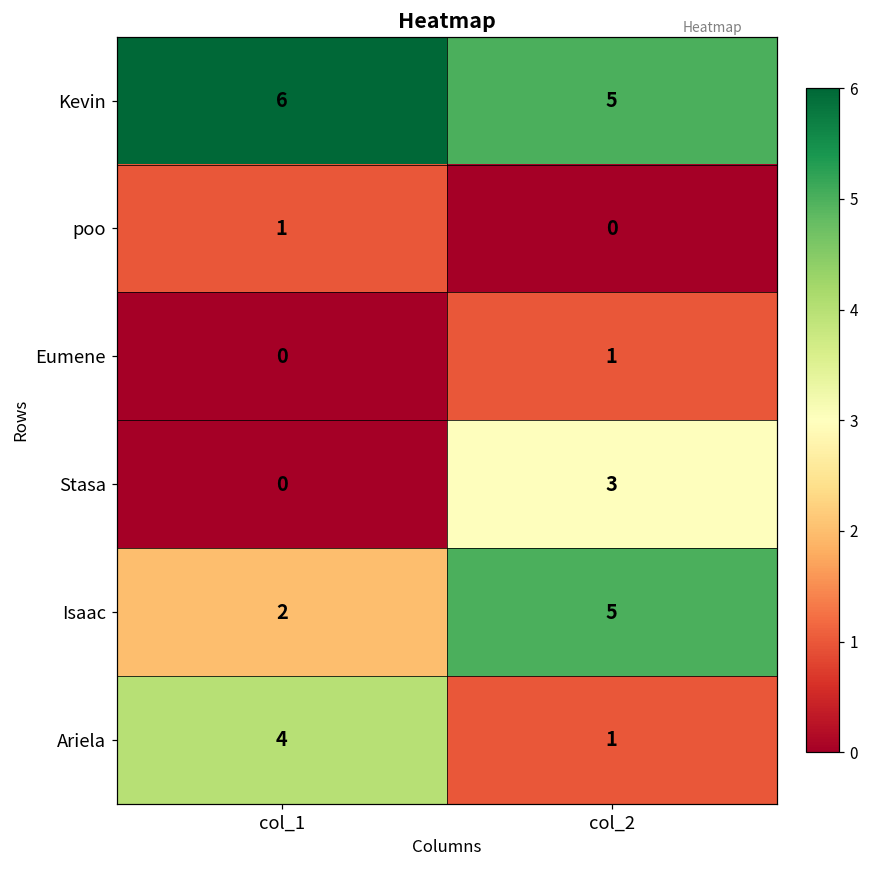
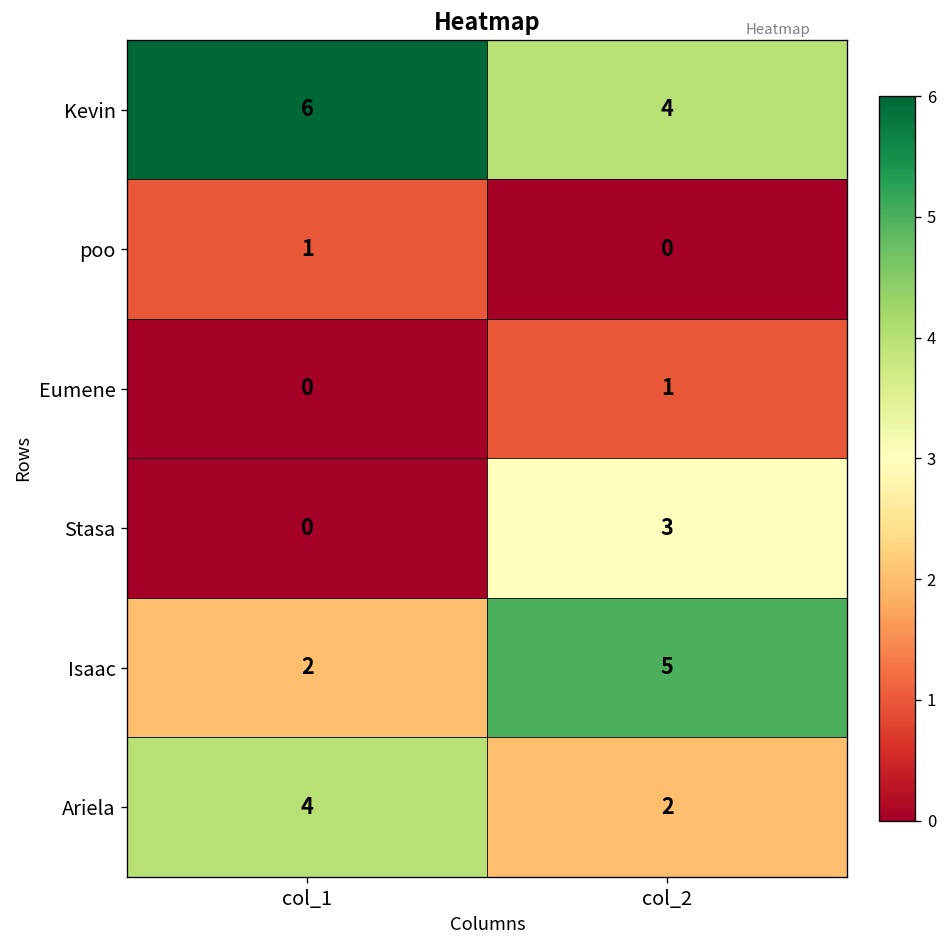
Kevin, col_2: 5 -> 4
Ariela, col_2: 1 -> 2
